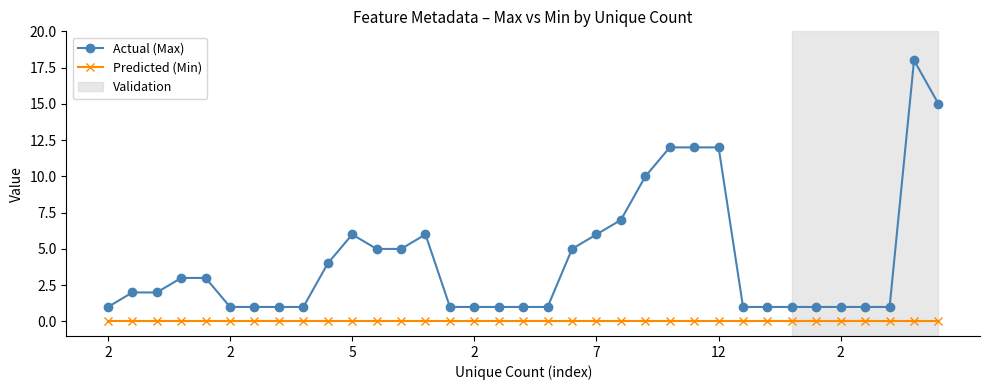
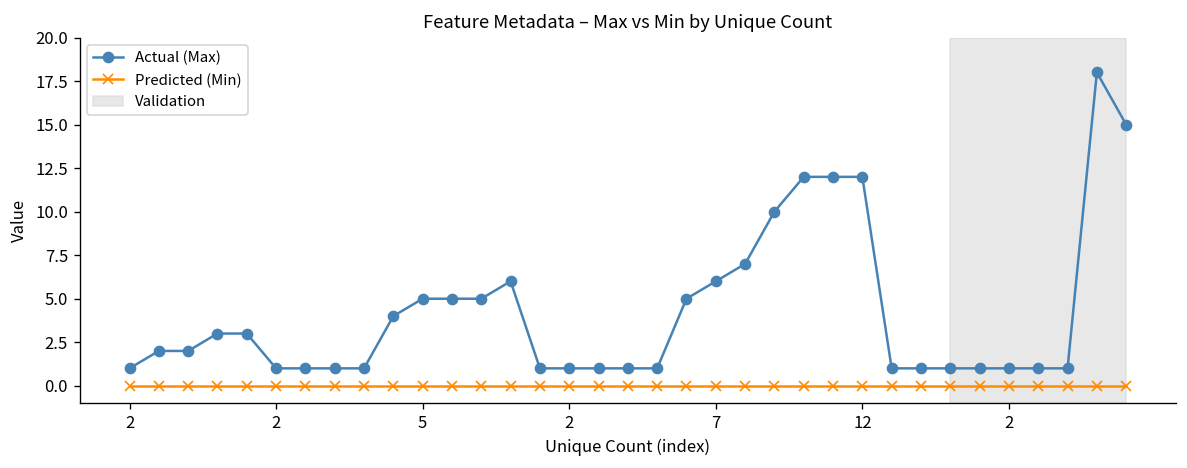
Actual (Max), 5: 6 -> 5
